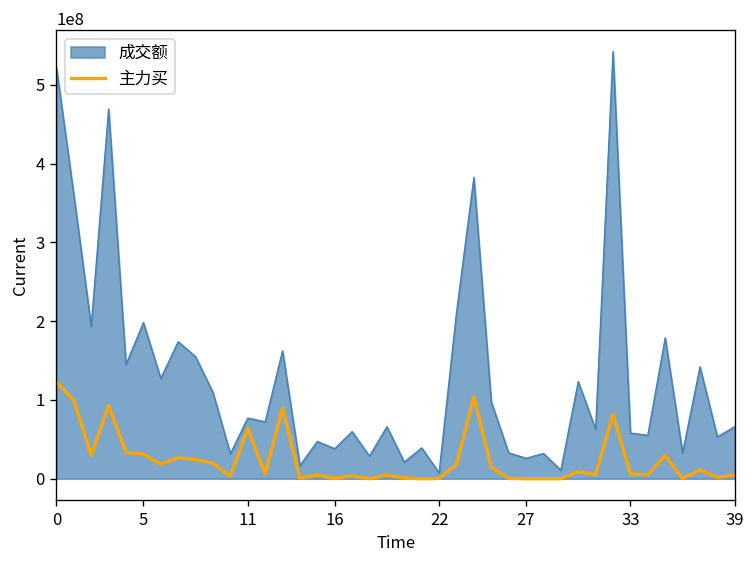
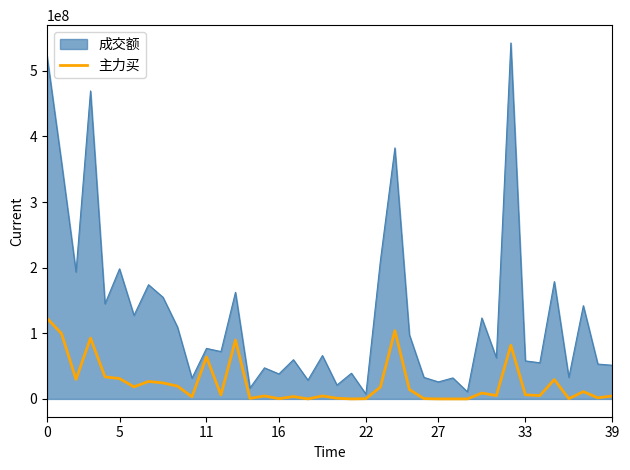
成交额, 39: 70000000 -> 50000000
